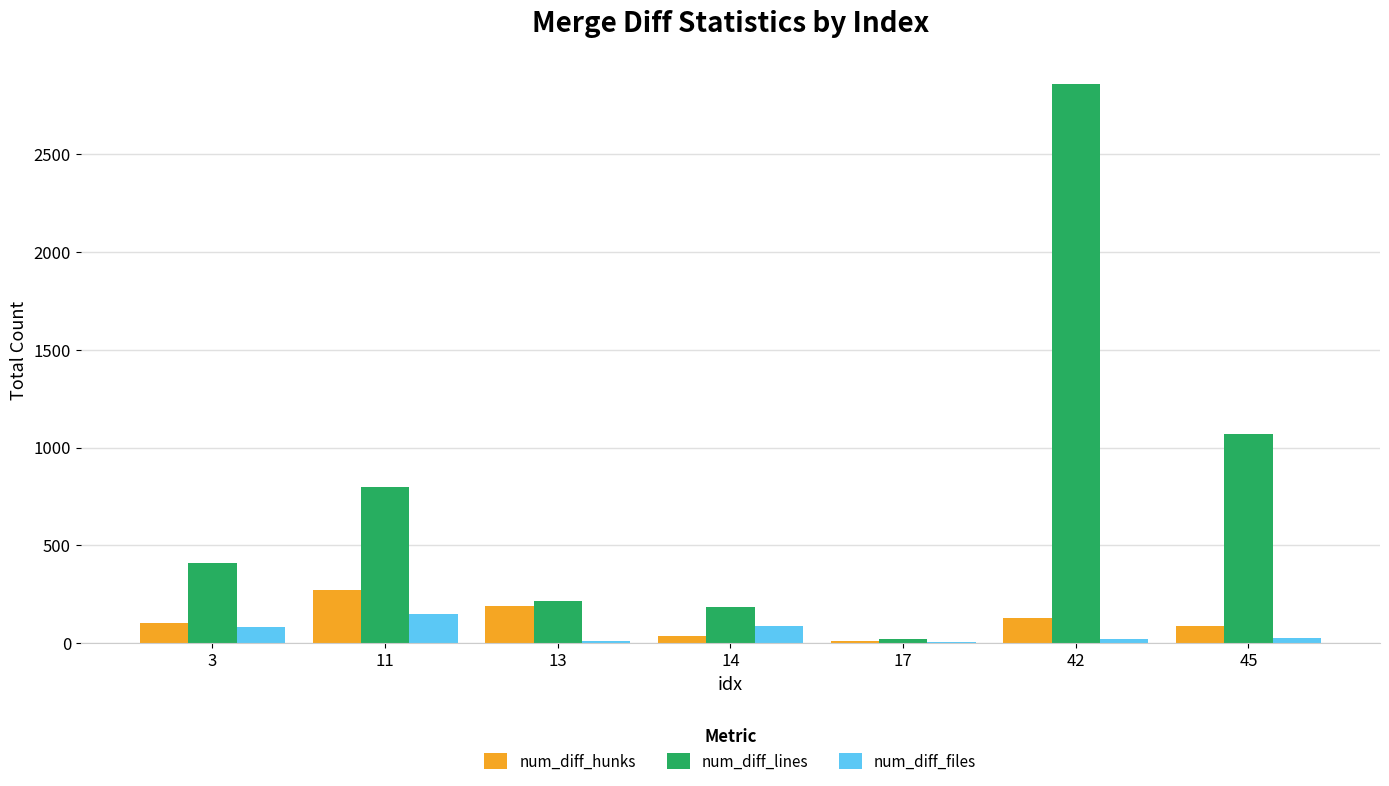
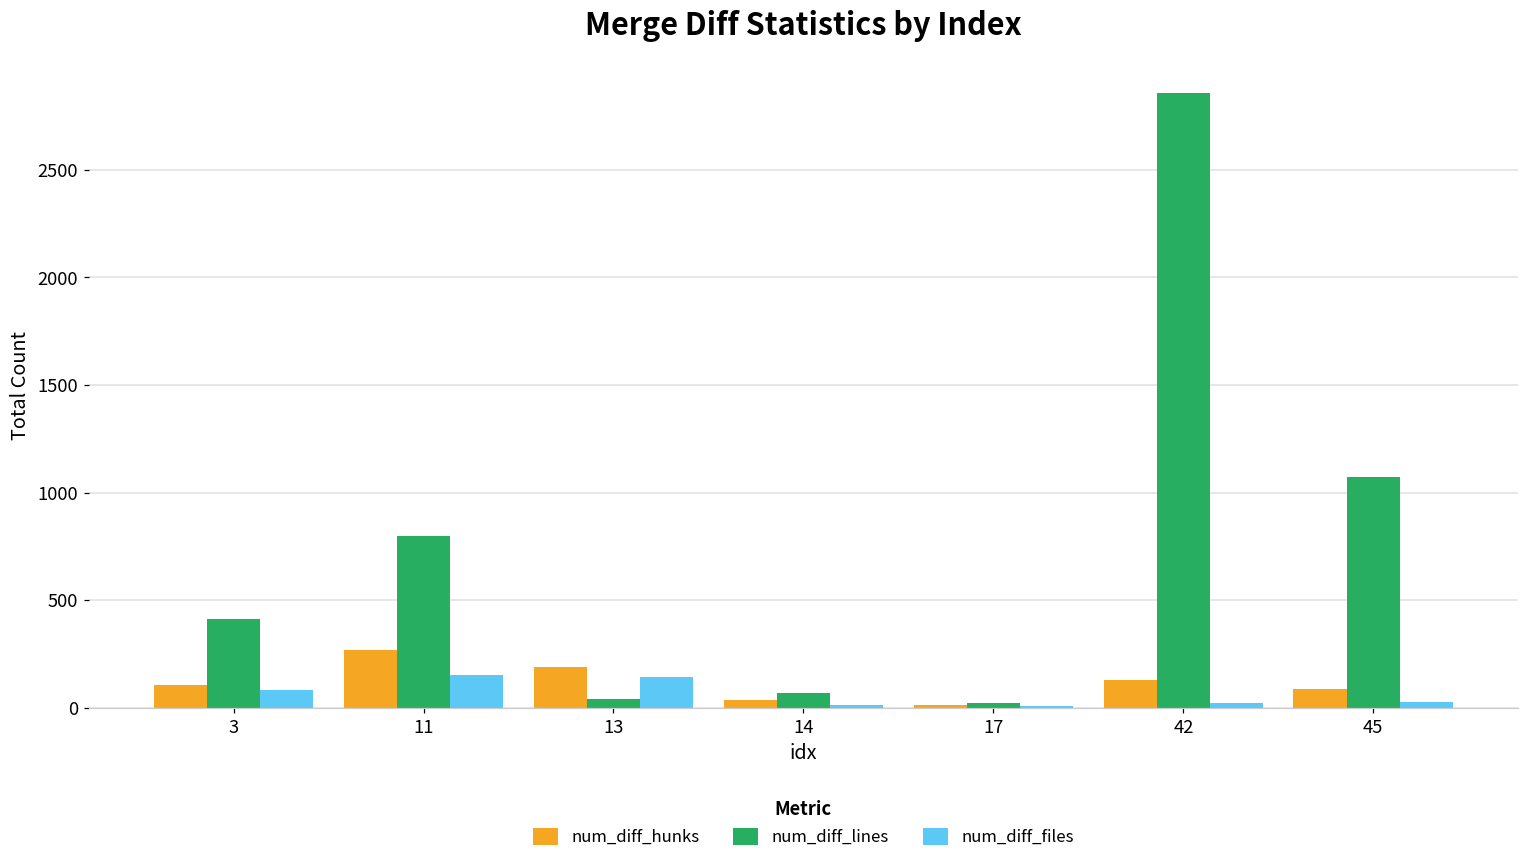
num_diff_lines, 13: 220 -> 40
num_diff_files, 13: 10 -> 140
num_diff_lines, 14: 190 -> 70
num_diff_files, 14: 90 -> 10
